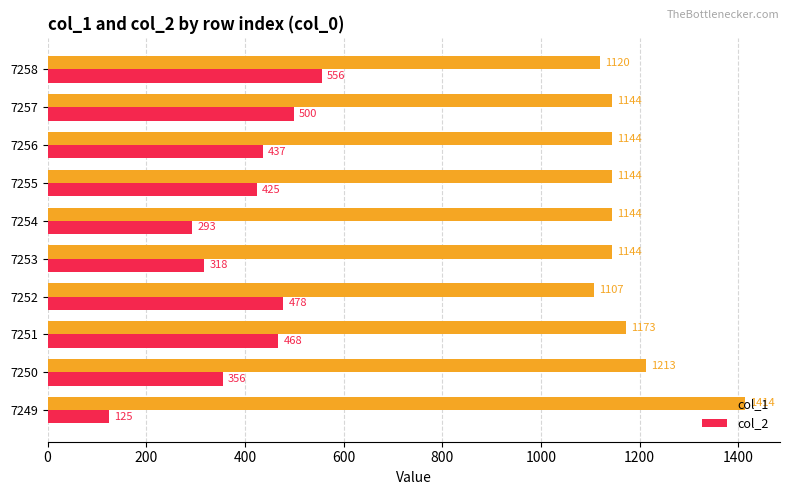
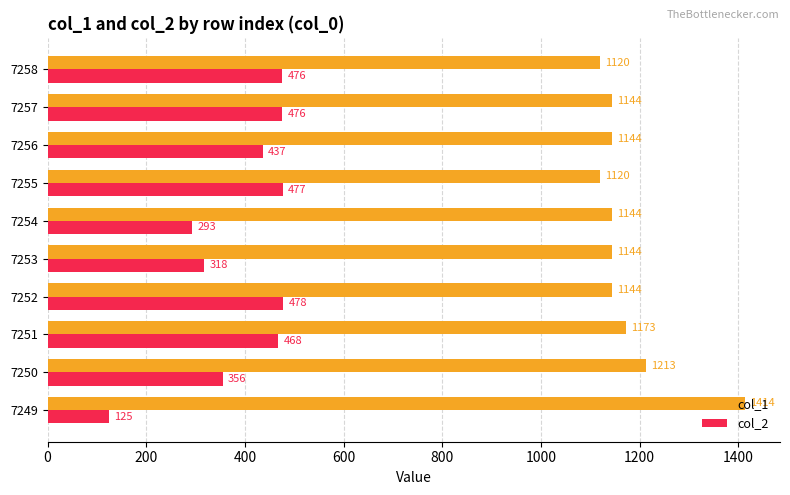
col_2, 7258: 556 -> 476
col_2, 7257: 500 -> 476
col_1, 7255: 1144 -> 1120
col_2, 7255: 425 -> 477
col_1, 7252: 1107 -> 1144
